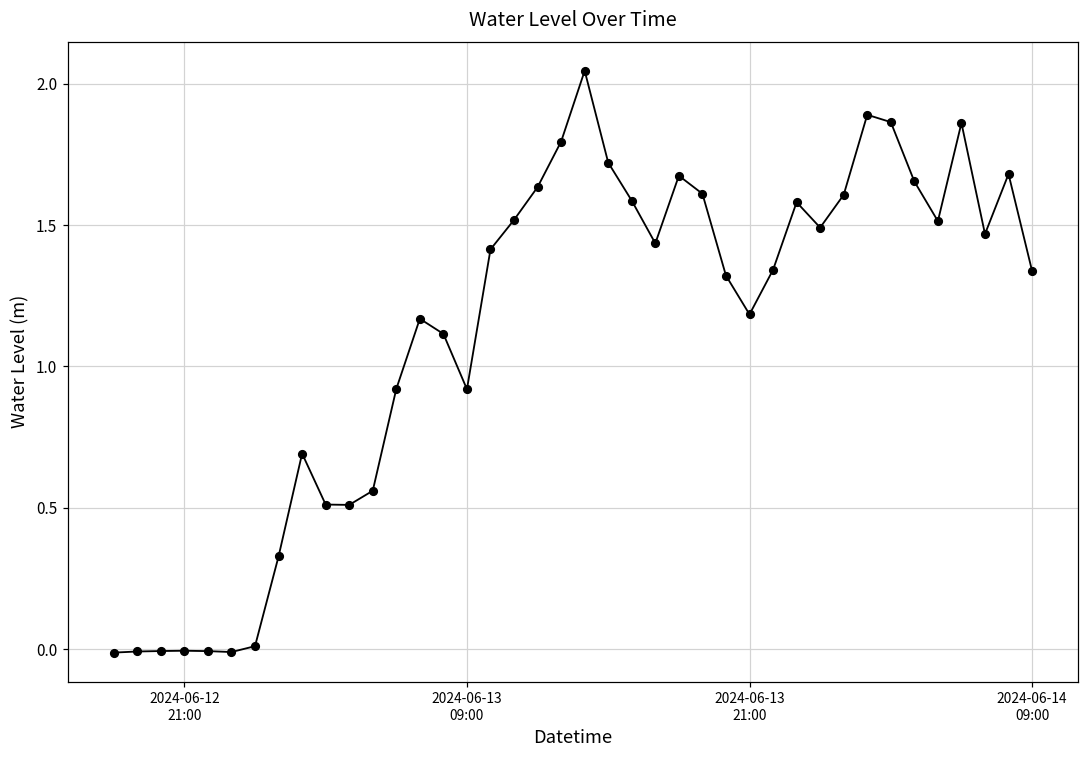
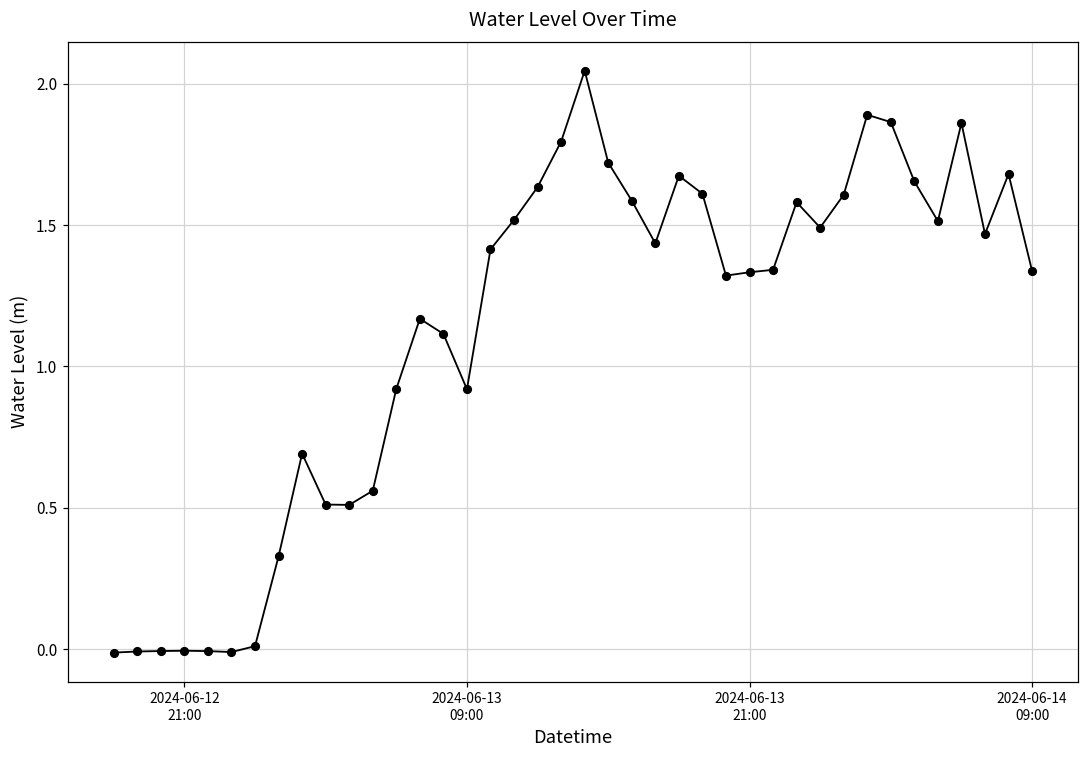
2024-06-13 21:00: 1.18 -> 1.33
